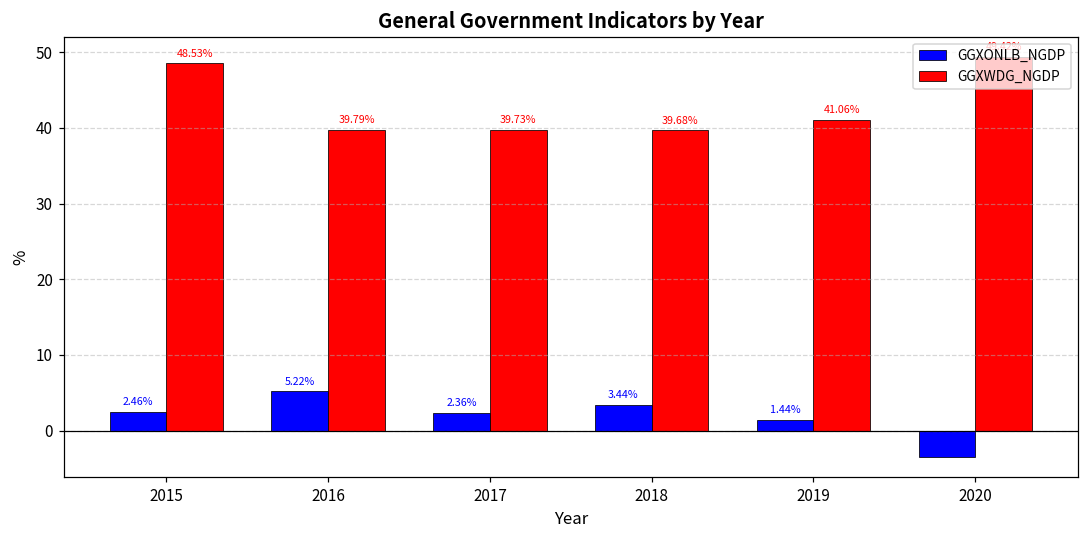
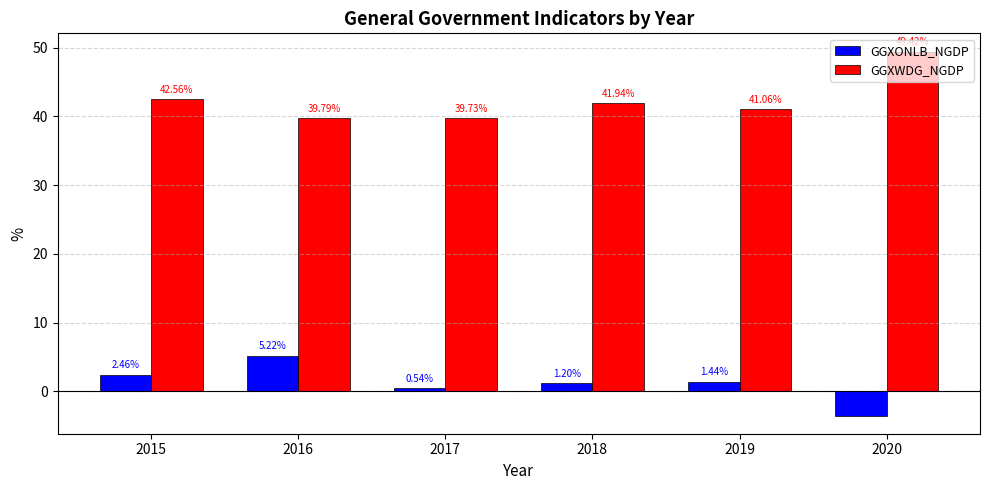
GGXWDG_NGDP, 2015: 48.53% -> 42.56%
GGXONLB_NGDP, 2017: 2.36% -> 0.54%
GGXONLB_NGDP, 2018: 3.44% -> 1.20%
GGXWDG_NGDP, 2018: 39.68% -> 41.94%
